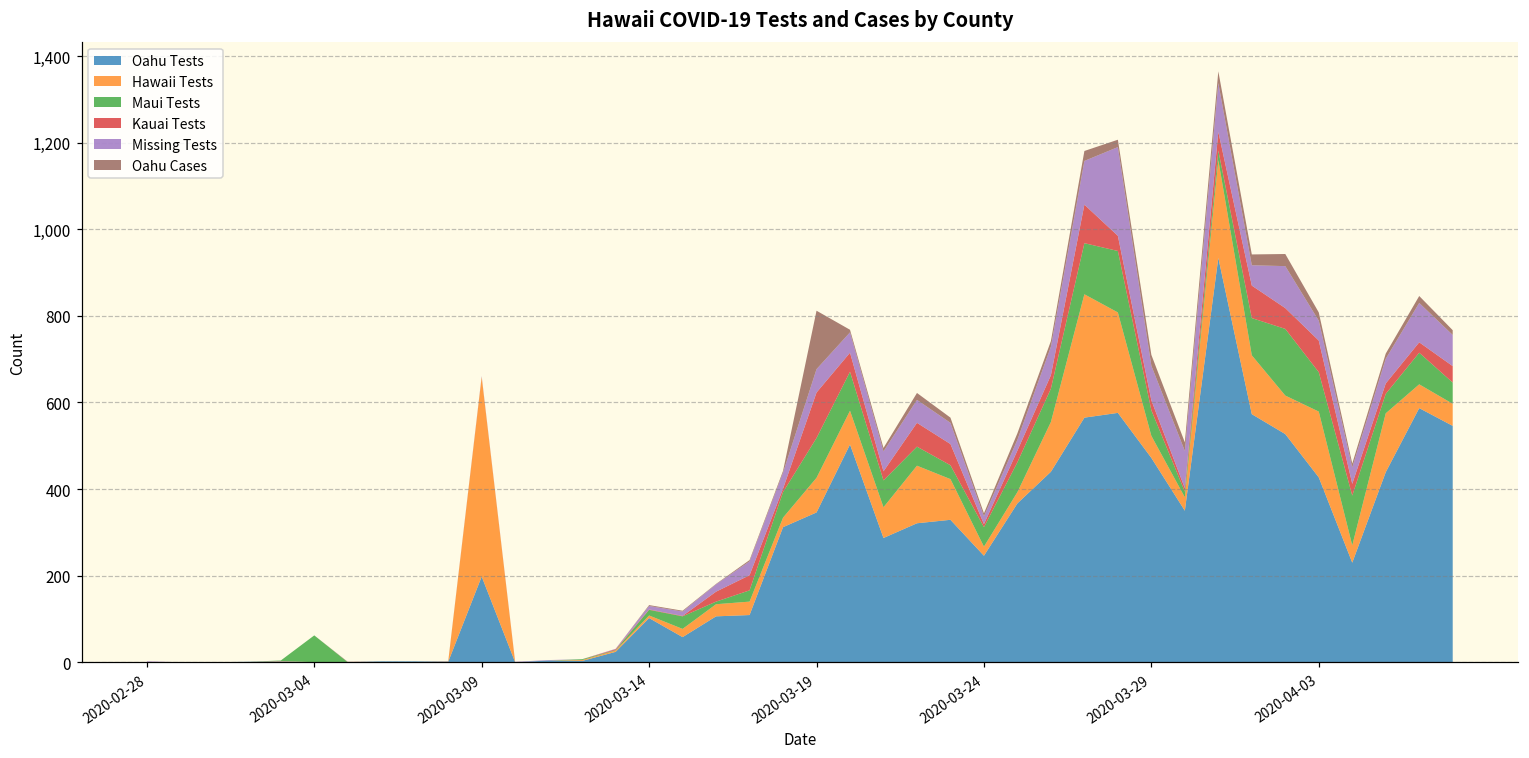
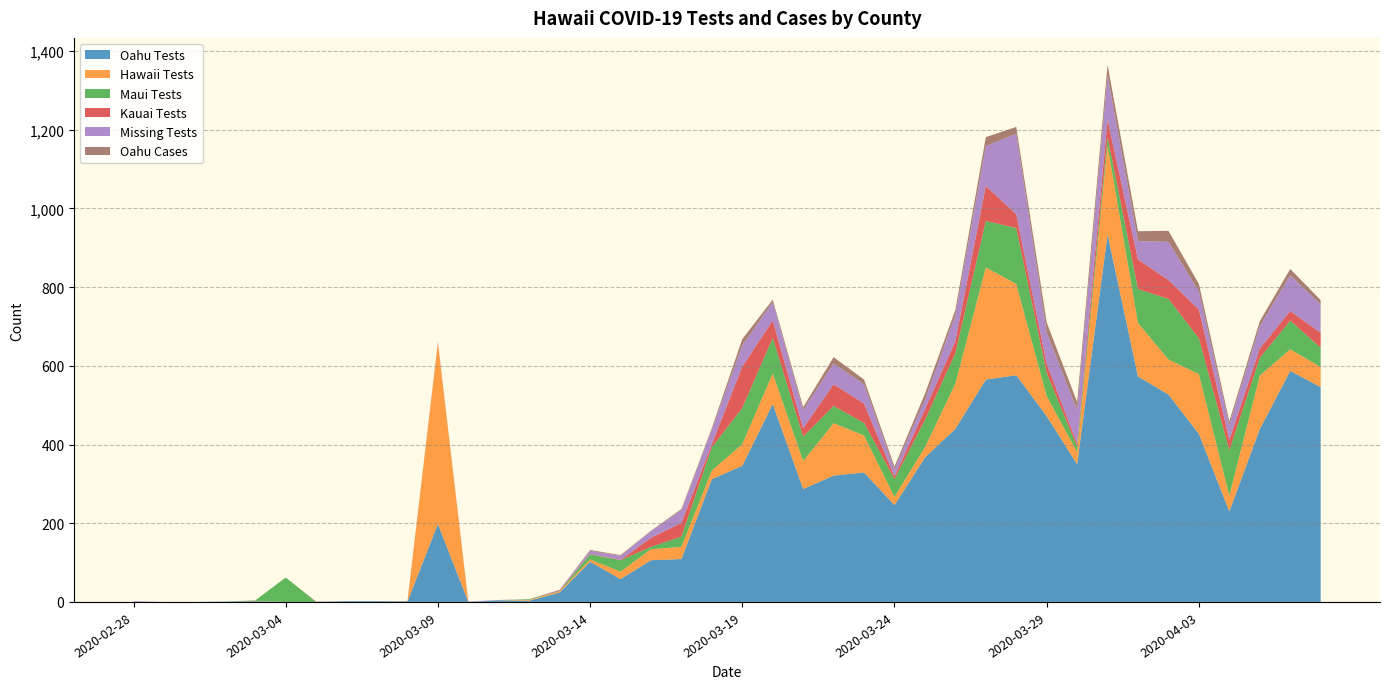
Hawaii Tests, 2020-03-19: 80 -> 60
Oahu Cases, 2020-03-19: 140 -> 20
